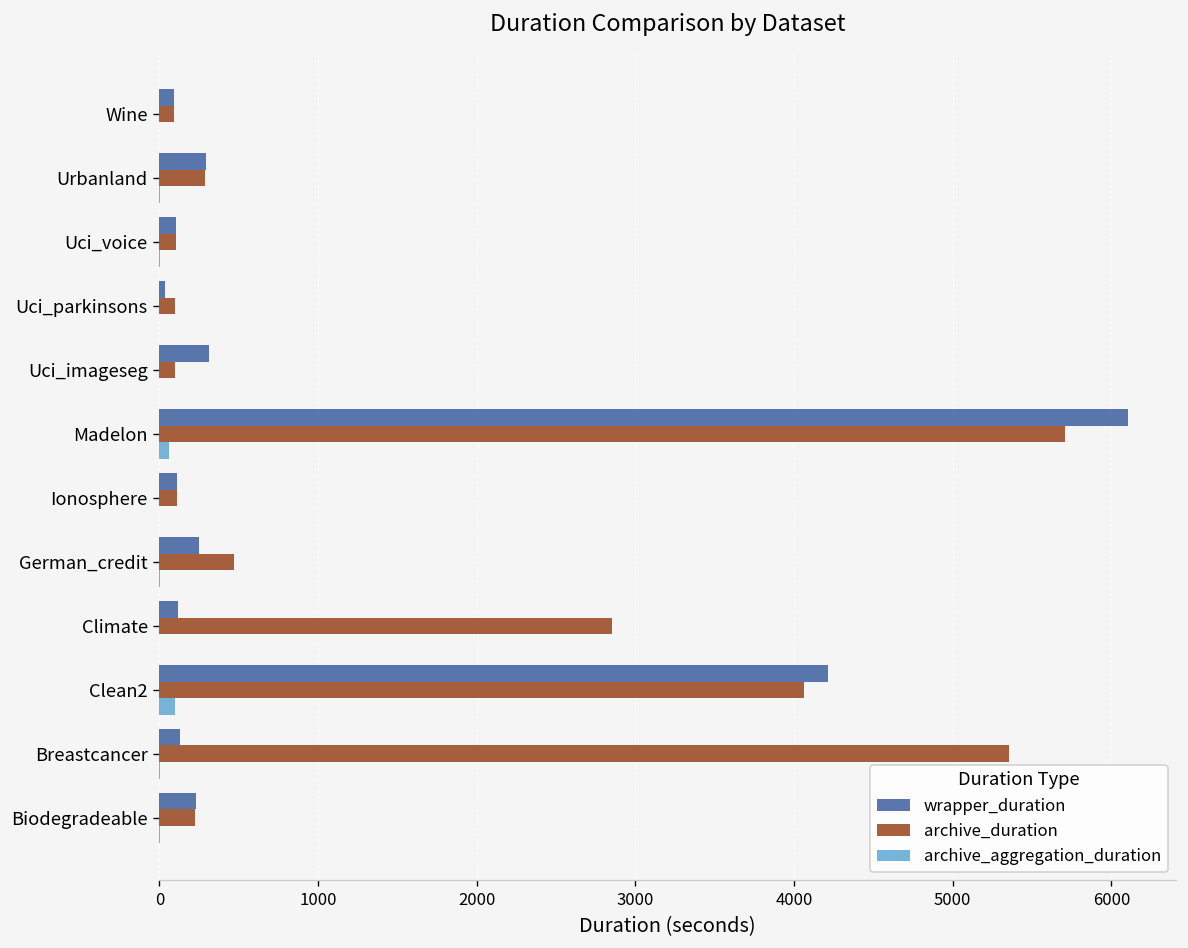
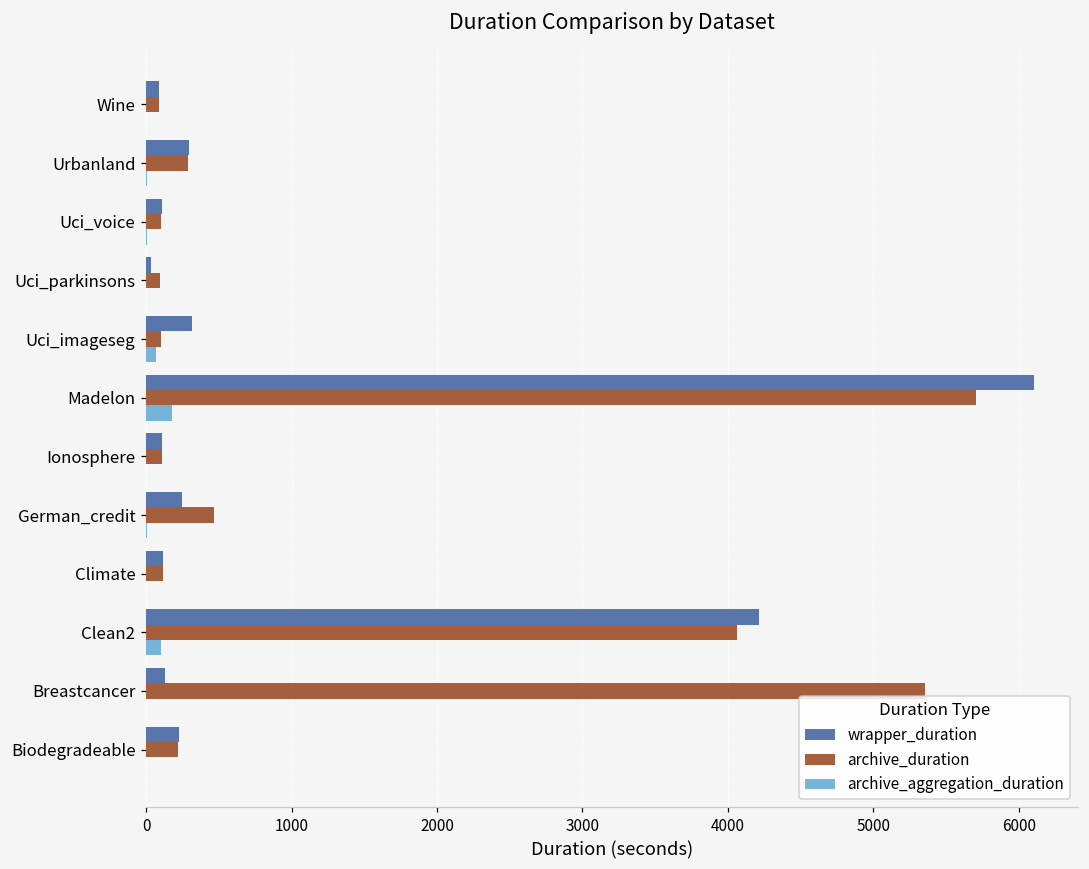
archive_aggregation_duration, Uci_imageseg: 0 -> 70
archive_aggregation_duration, Madelon: 60 -> 180
archive_duration, Climate: 2850 -> 110
